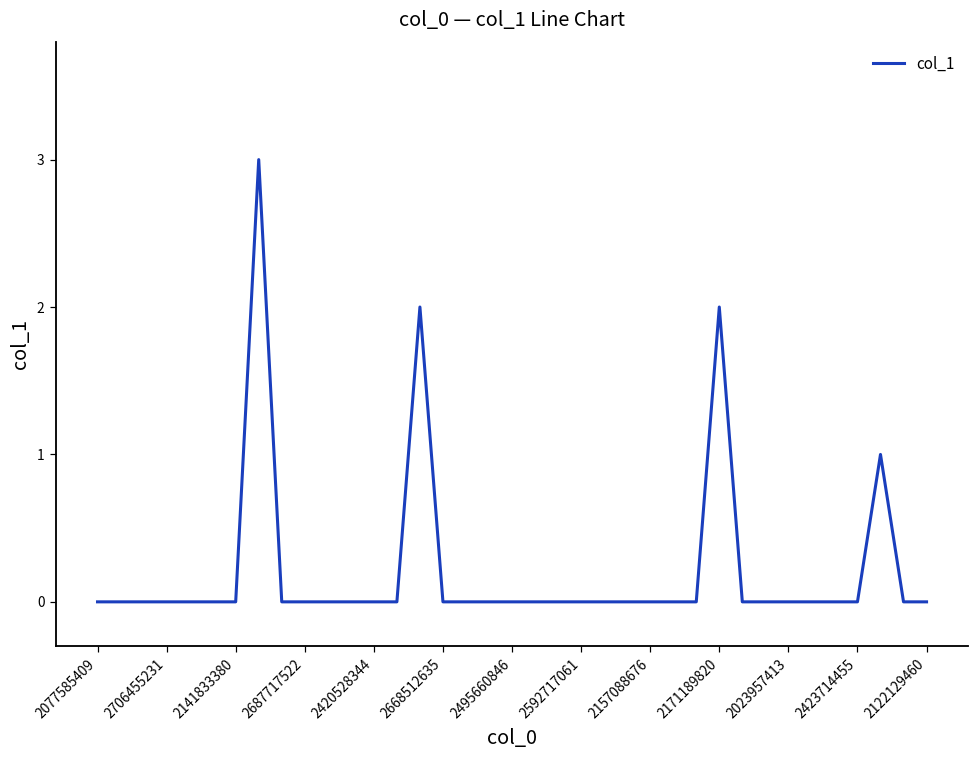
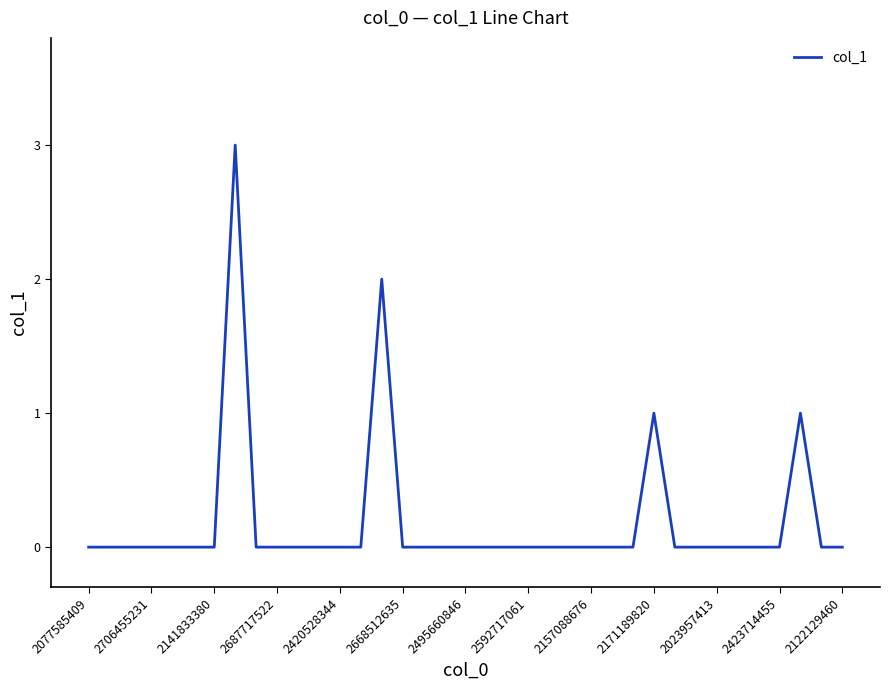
2171189820: 2 -> 1
